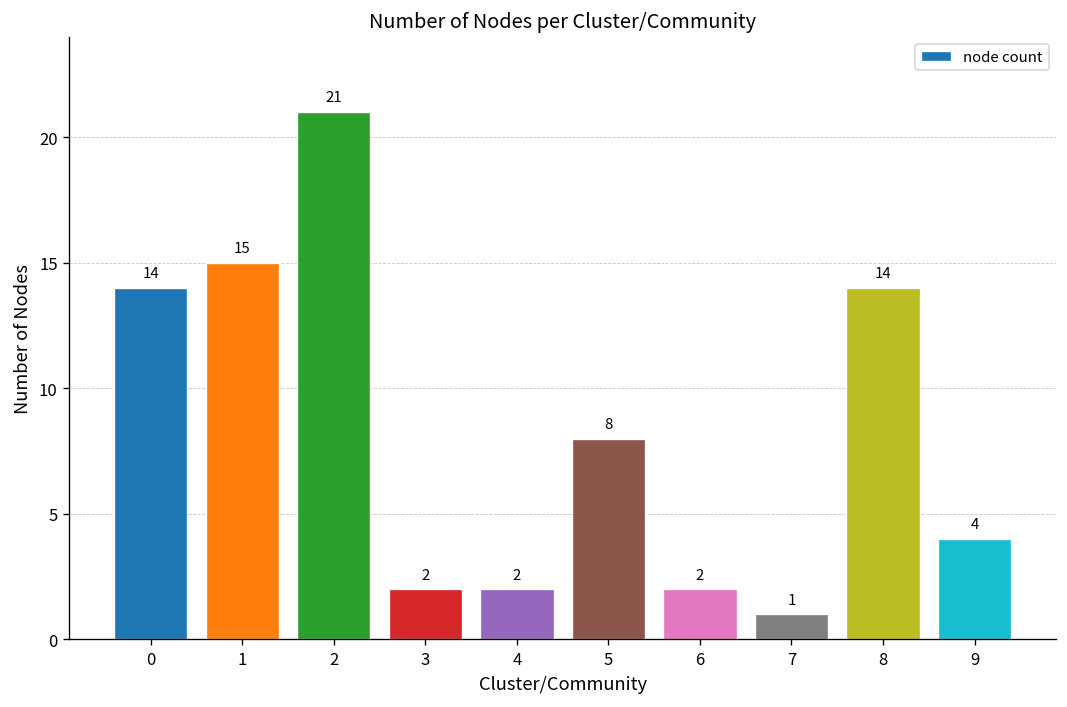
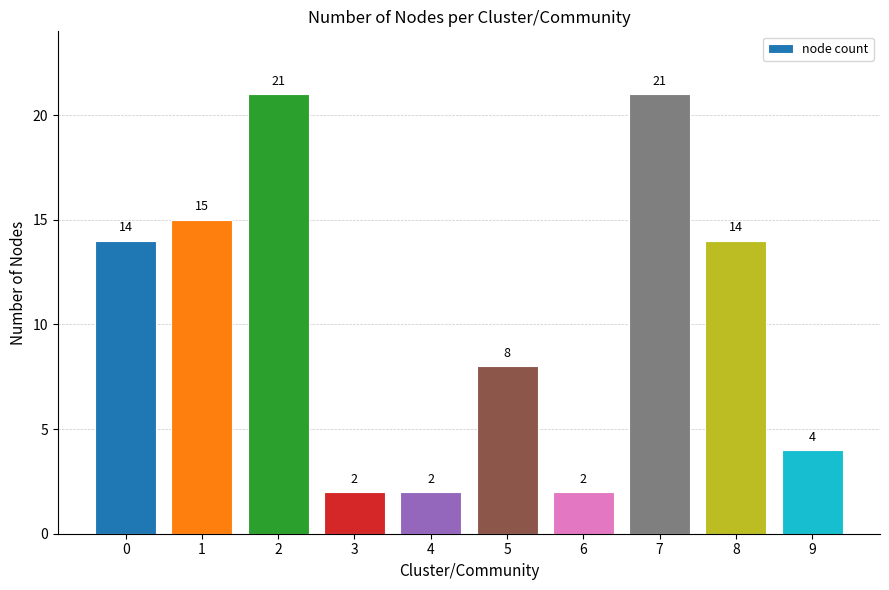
7: 1 -> 21
